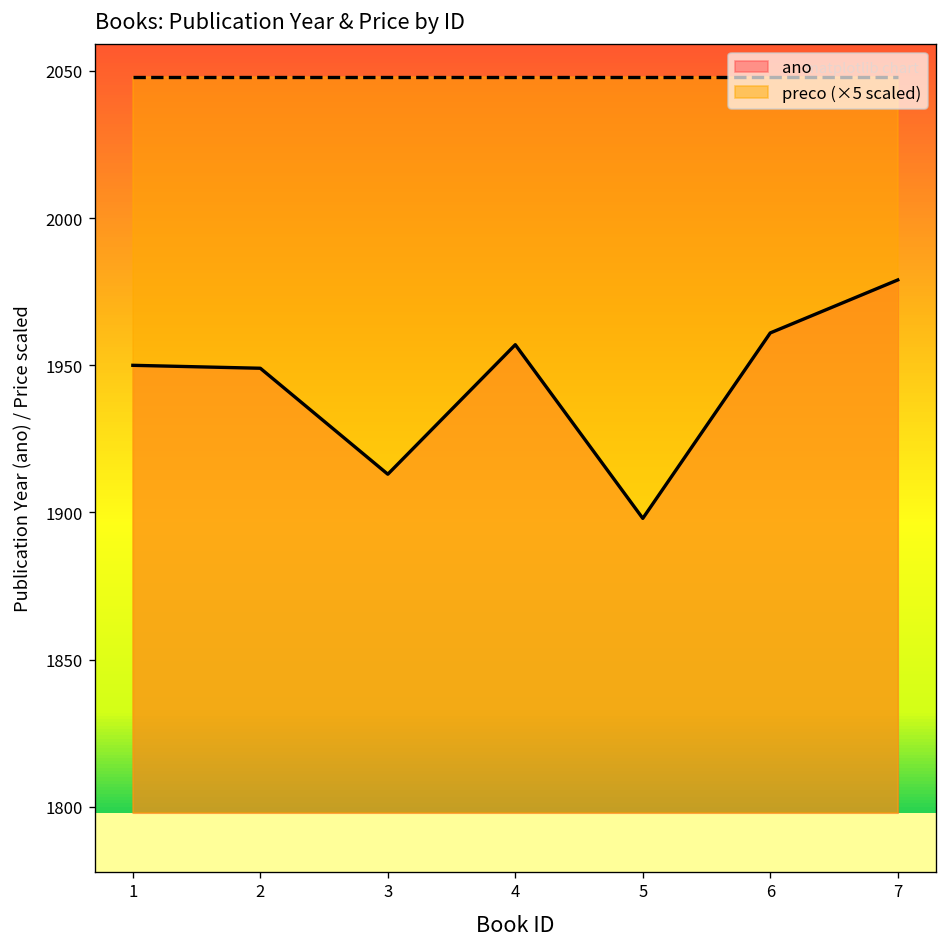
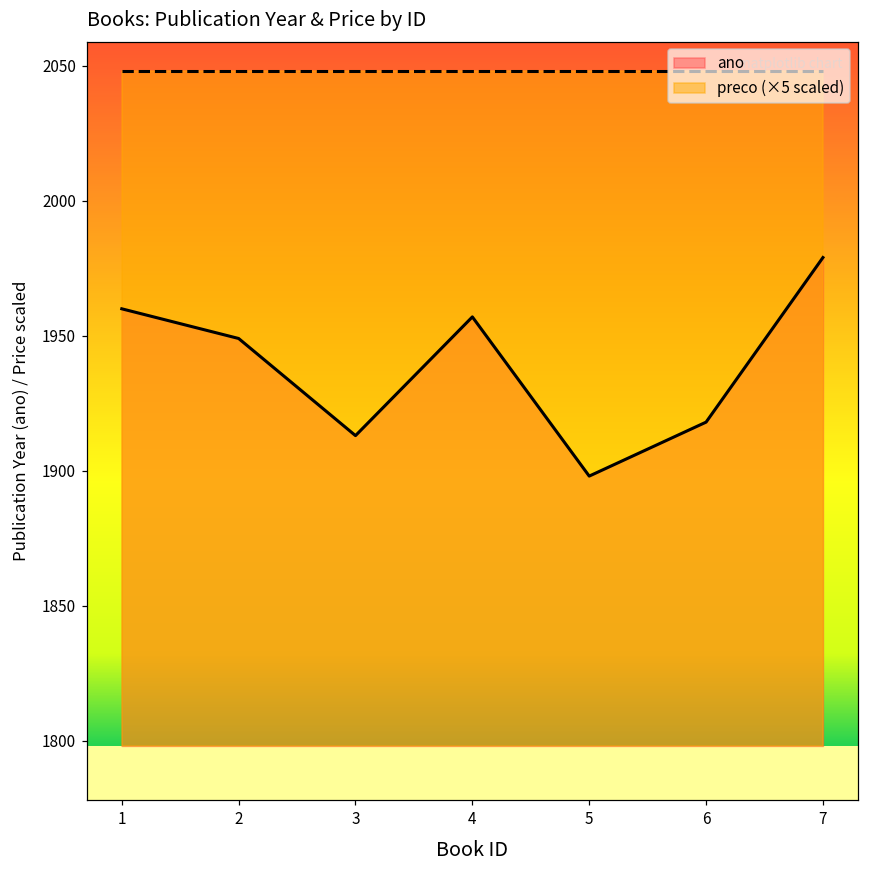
ano, 1: 1950 -> 1960
ano, 6: 1961 -> 1918
